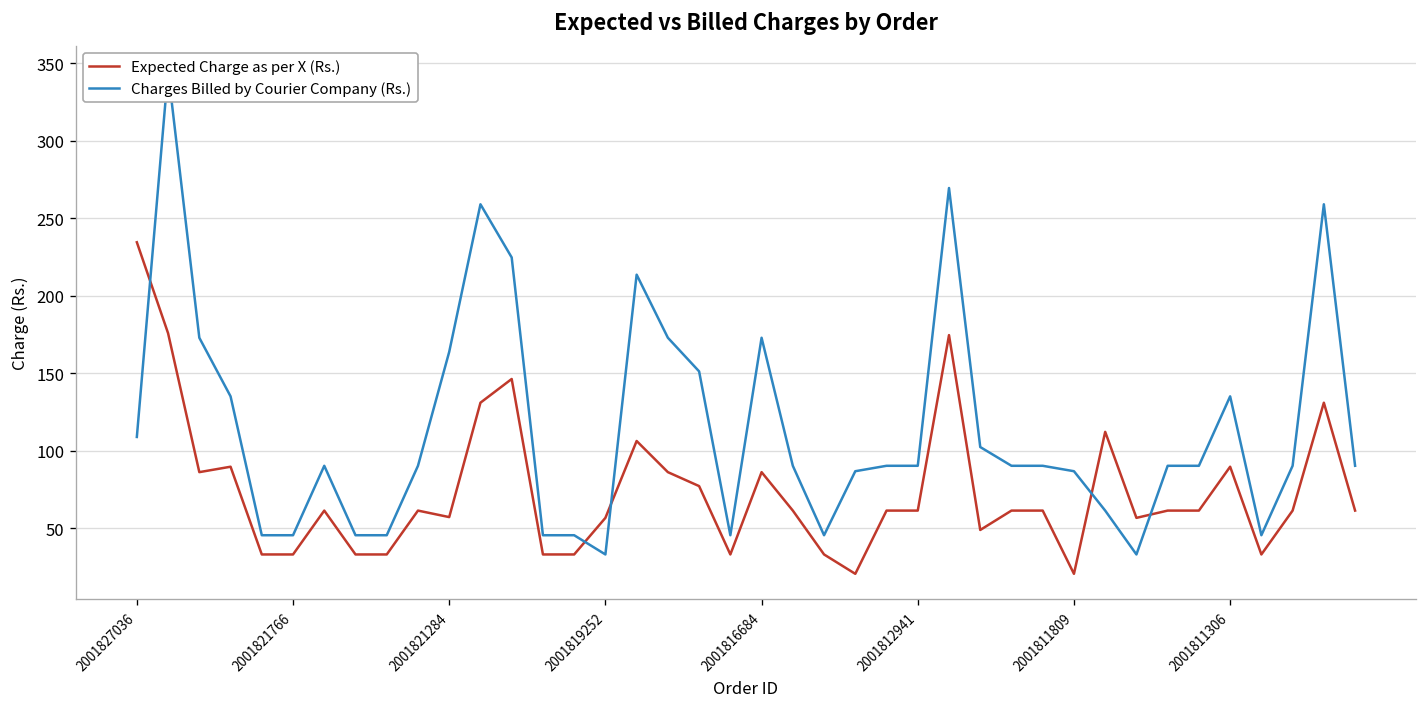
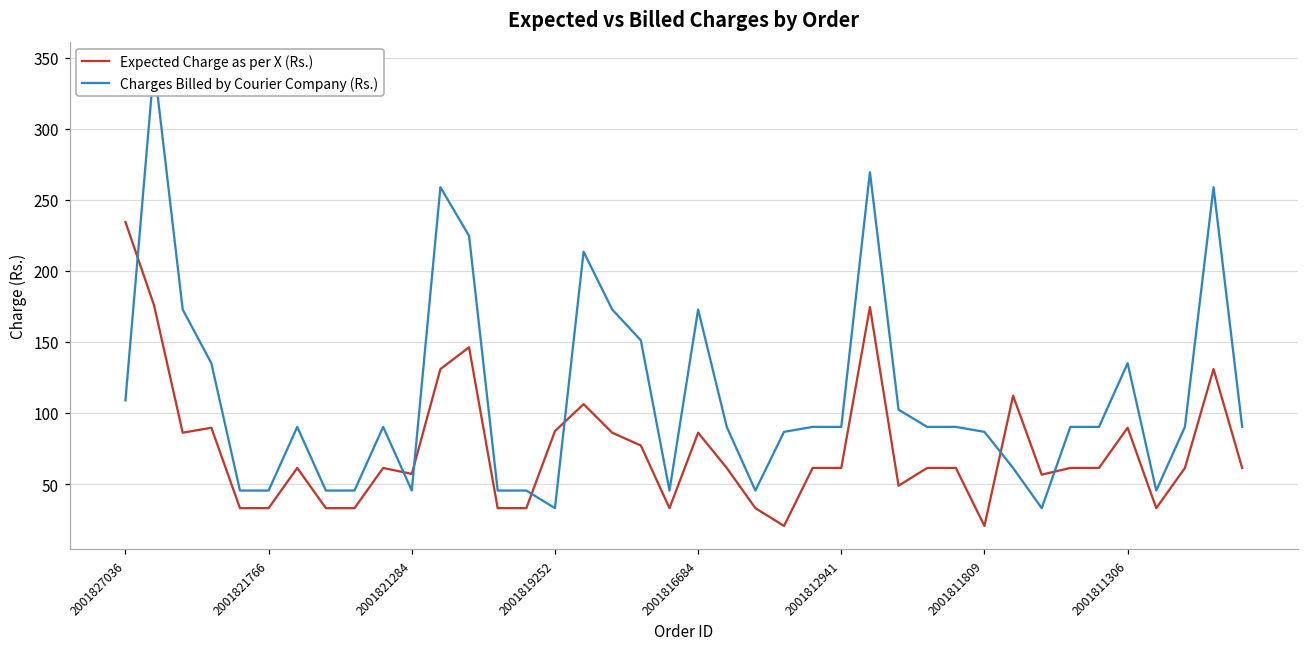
Charges Billed by Courier Company (Rs.), 2001821284: 164 -> 45
Expected Charge as per X (Rs.), 2001819252: 57 -> 87
